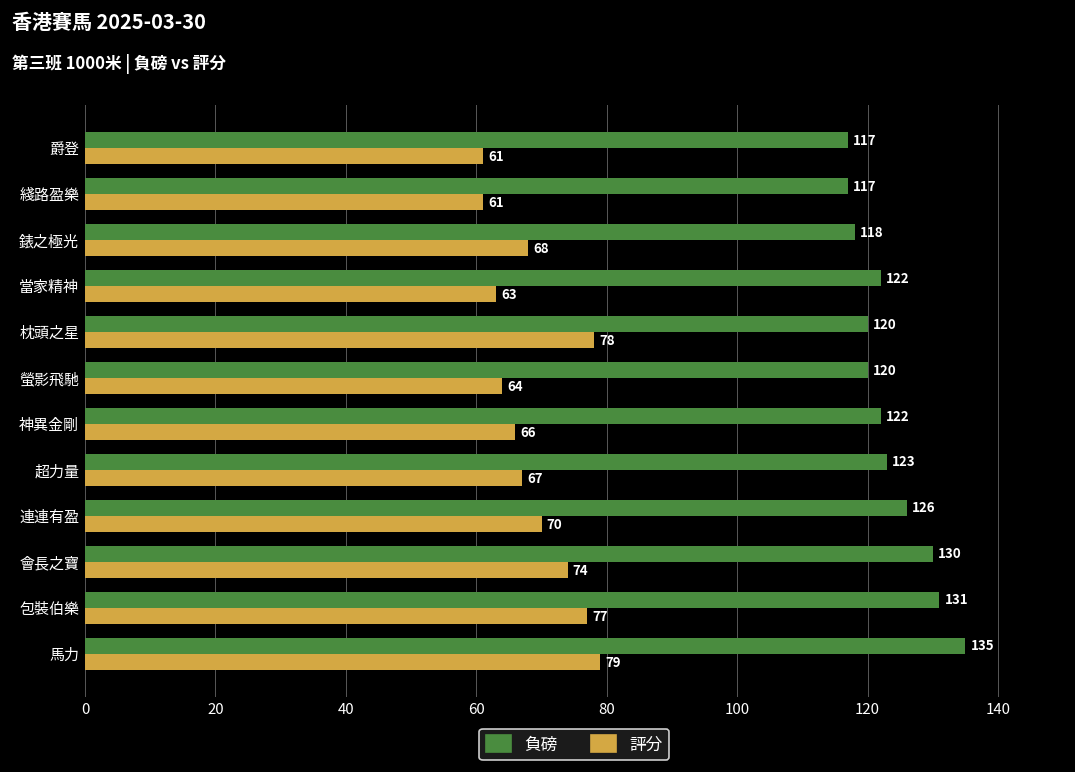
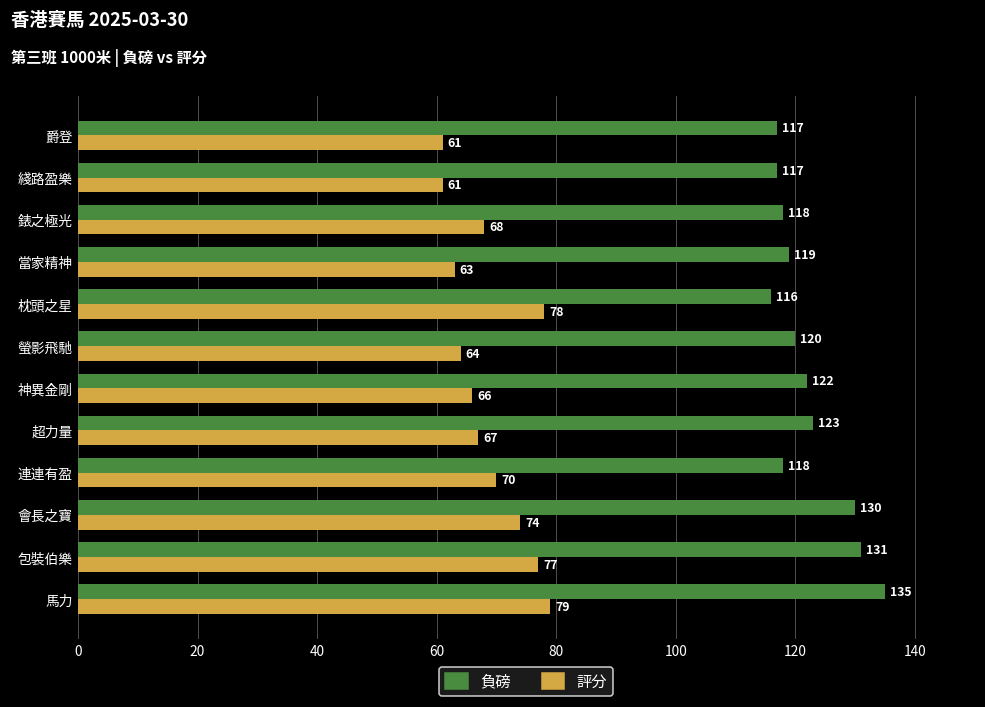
負磅, 當家精神: 122 -> 119
負磅, 枕頭之星: 120 -> 116
負磅, 連連有盈: 126 -> 118
